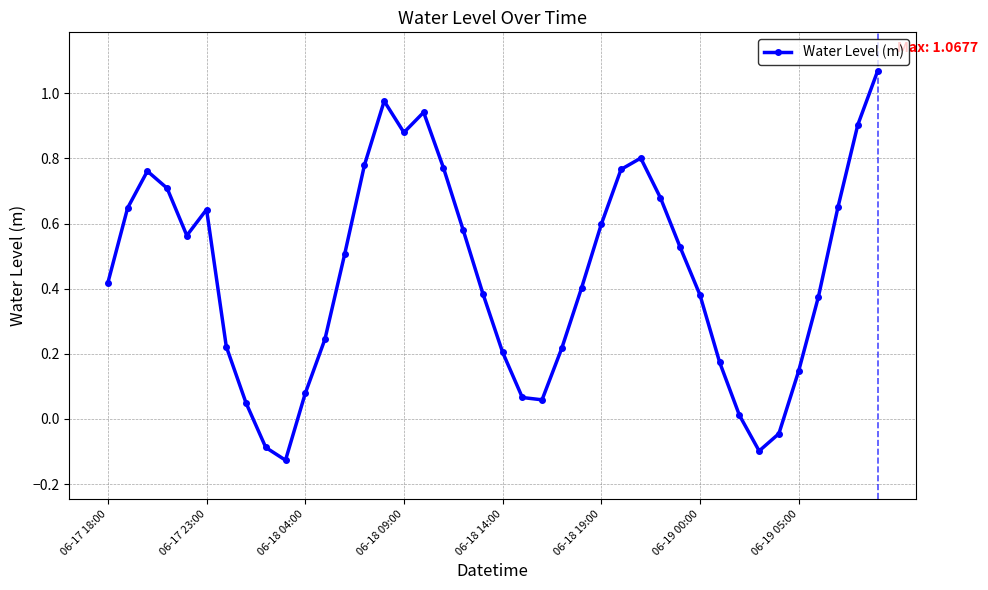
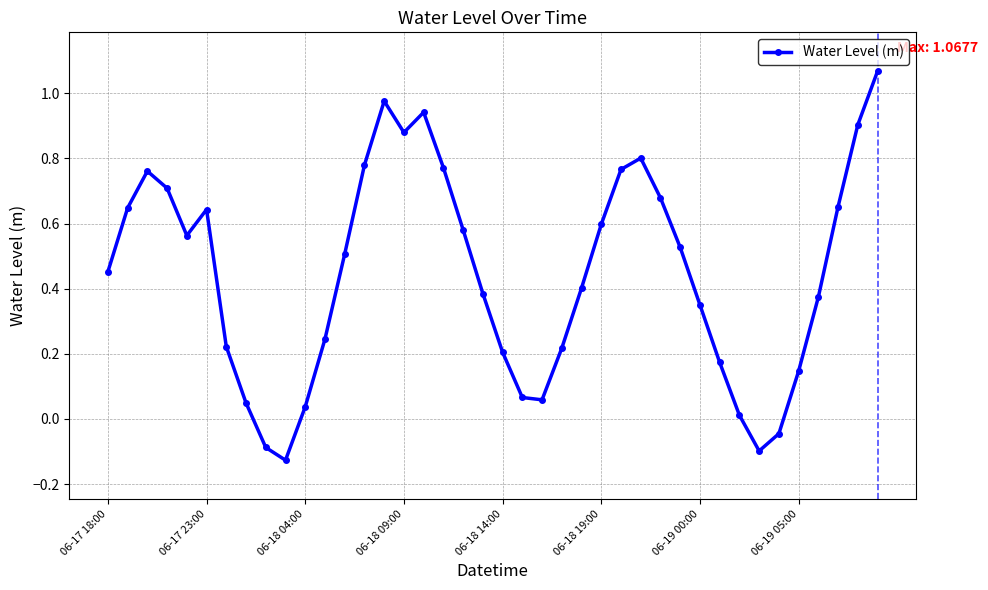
06-17 18:00: 0.42 -> 0.45
06-18 04:00: 0.08 -> 0.04
06-19 00:00: 0.38 -> 0.35
